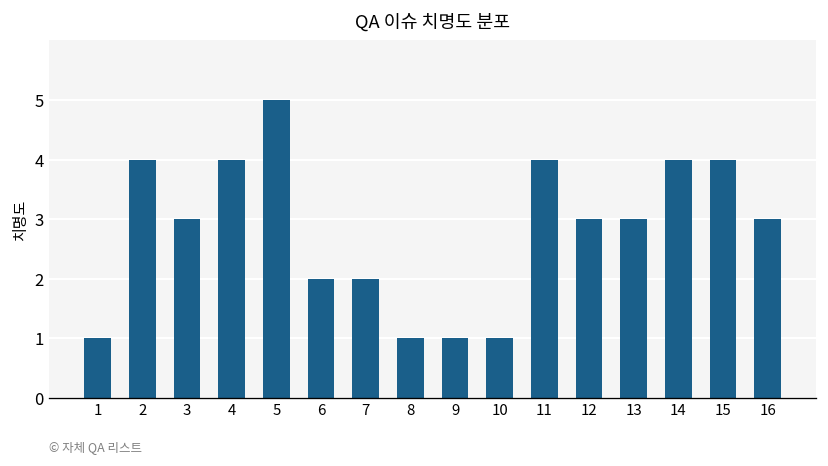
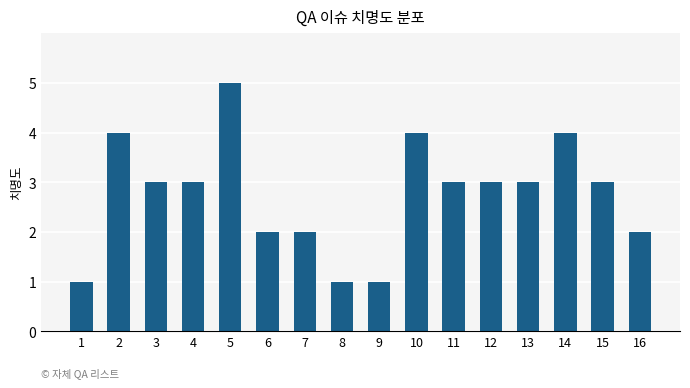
4: 4 -> 3
10: 1 -> 4
11: 4 -> 3
15: 4 -> 3
16: 3 -> 2
